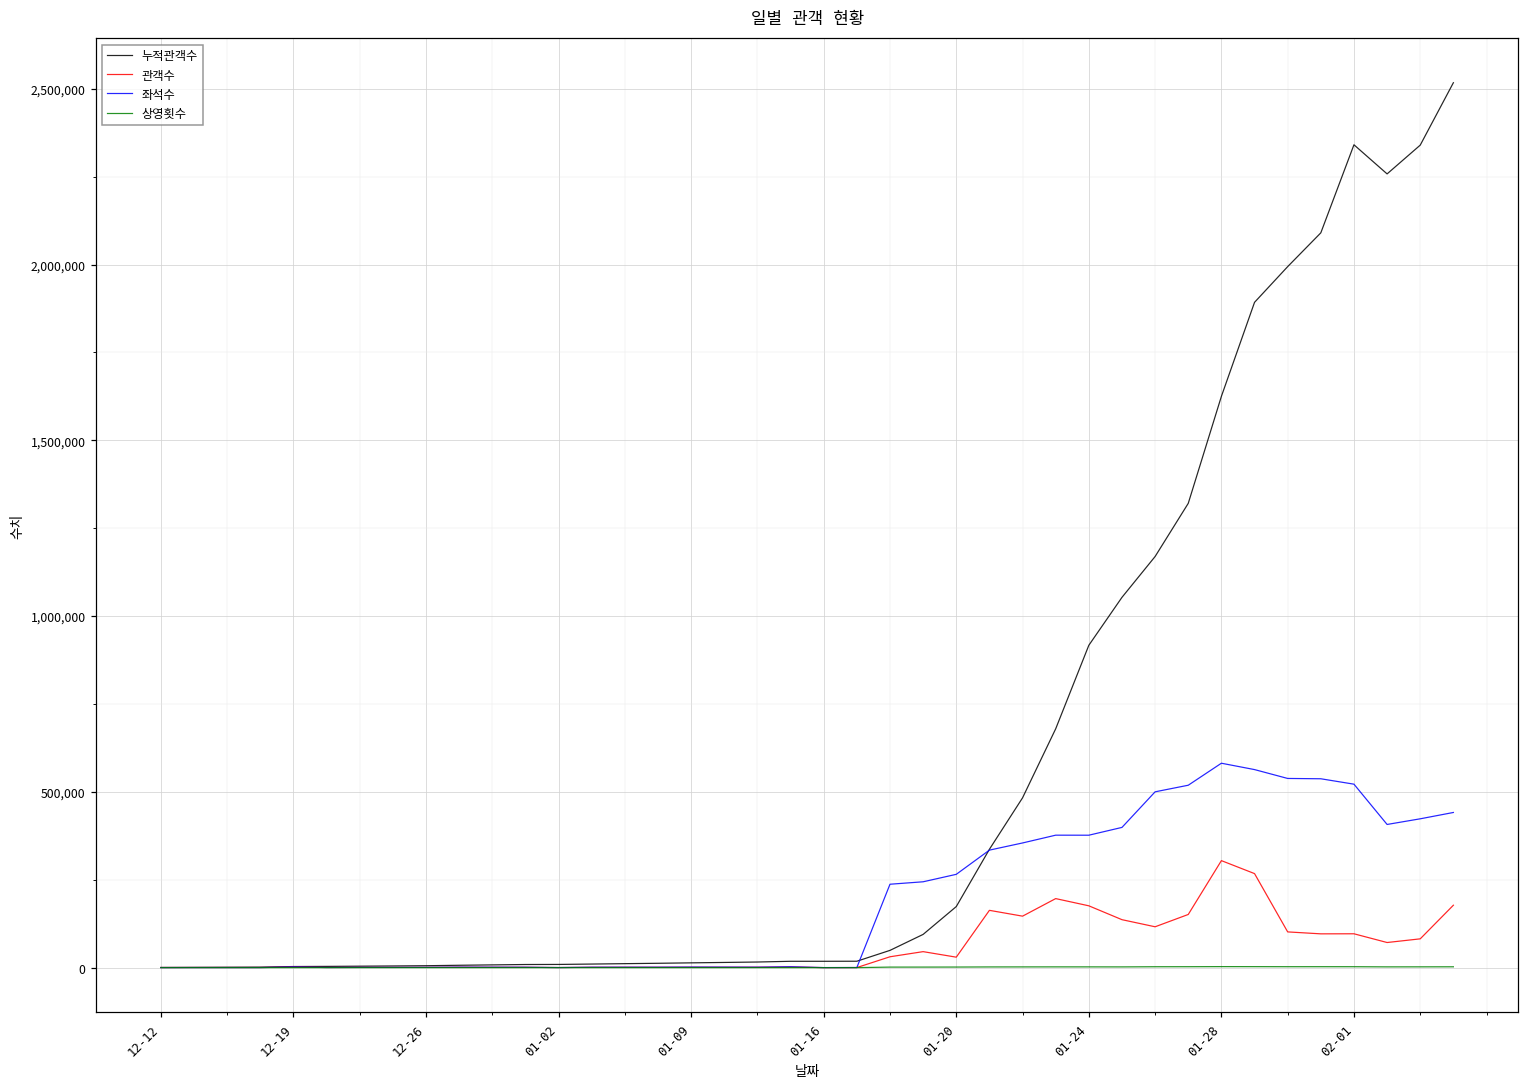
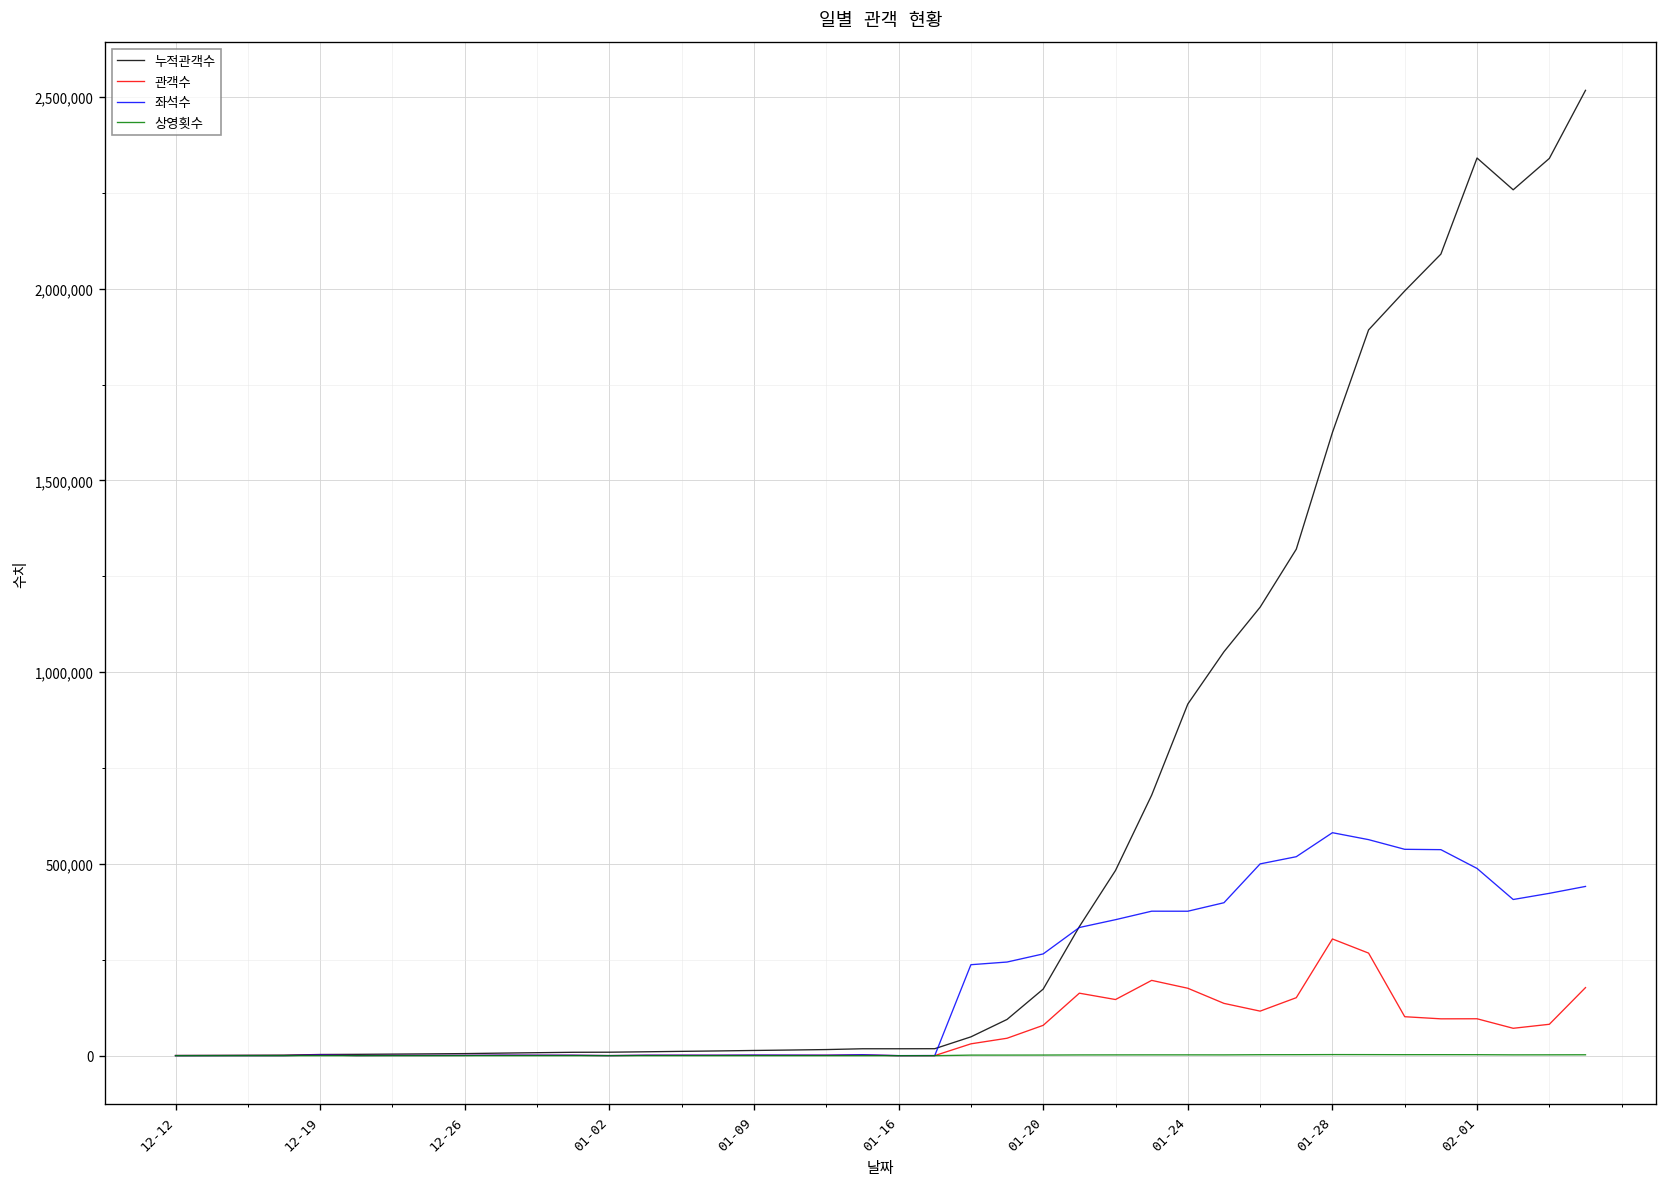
관객수, 01-20: 30,000 -> 80,000
좌석수, 02-01: 520,000 -> 490,000
